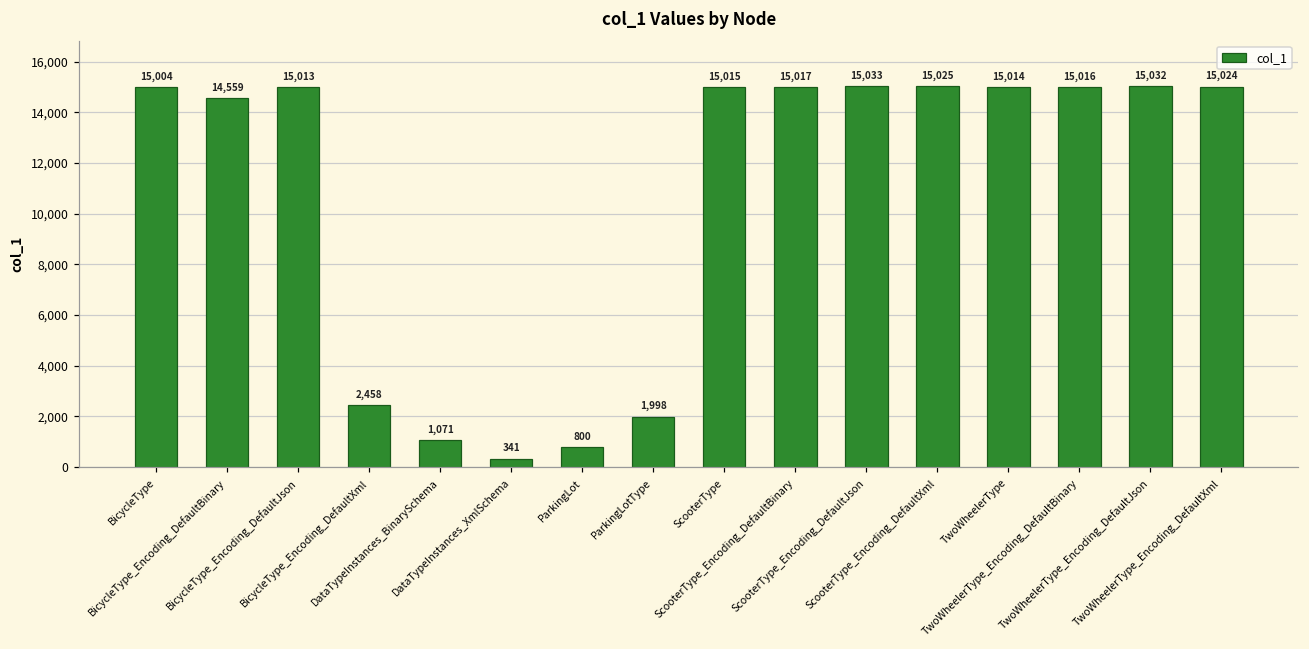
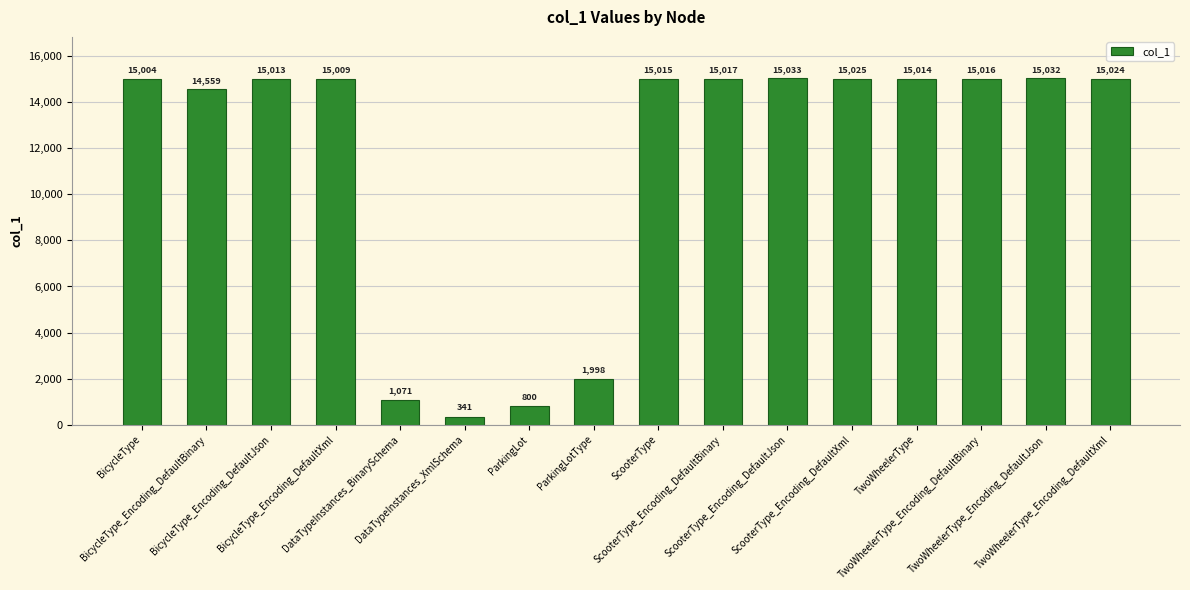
BicycleType_Encoding_DefaultXml: 2,458 -> 15,009
